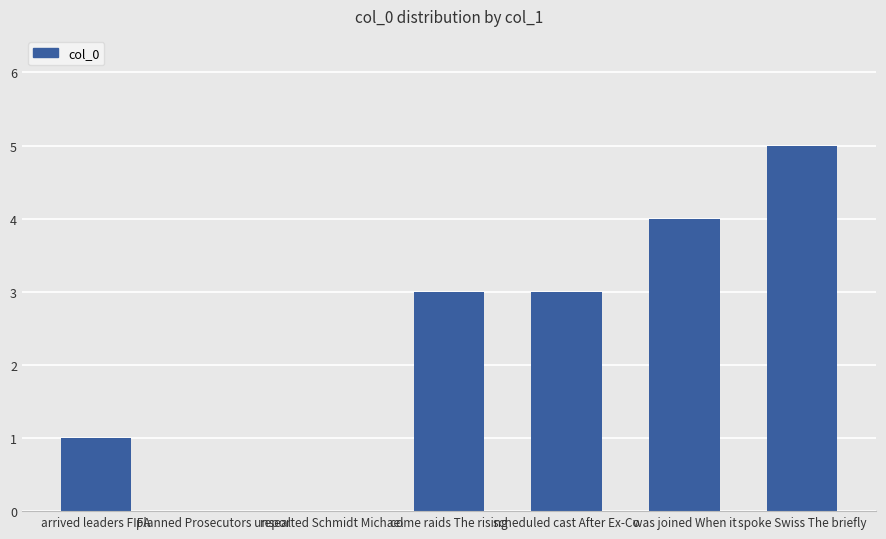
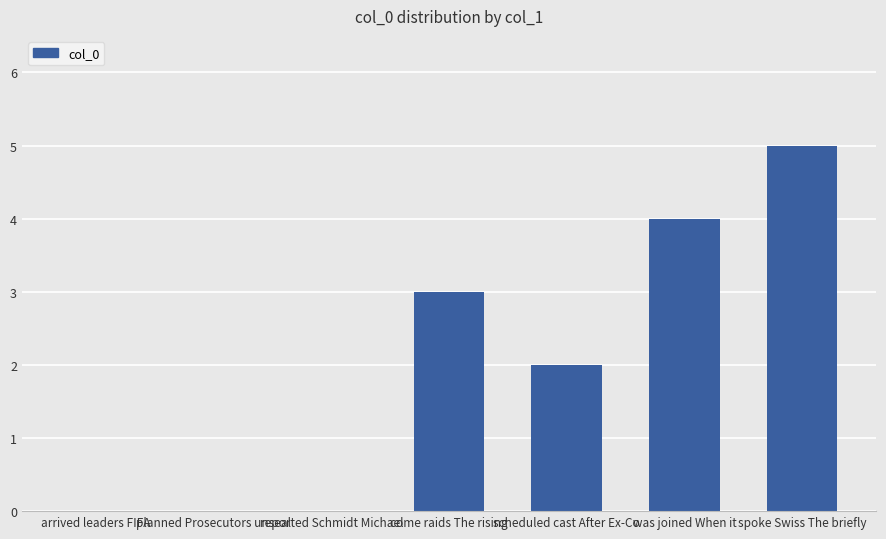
arrived leaders FIFA: 1 -> 0
scheduled cast After Ex-Co: 3 -> 2
